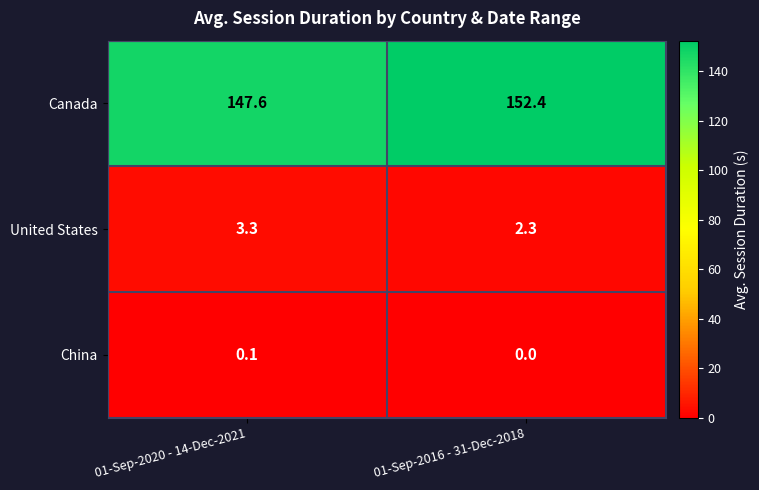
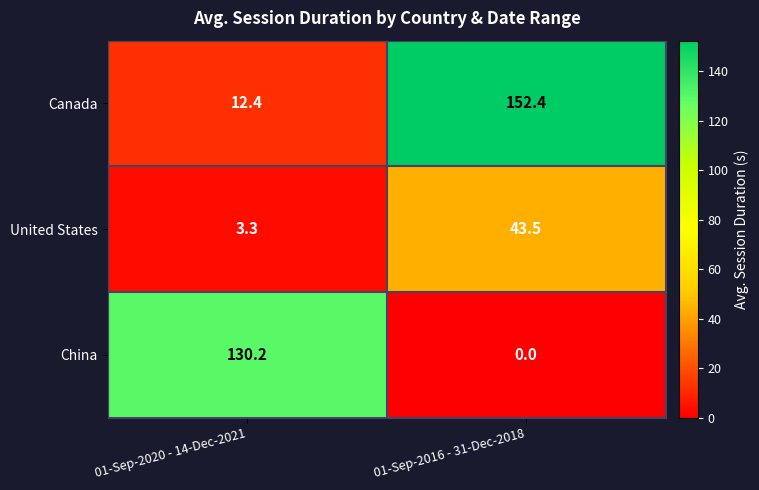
Canada, 01-Sep-2020 - 14-Dec-2021: 147.6 -> 12.4
United States, 01-Sep-2016 - 31-Dec-2018: 2.3 -> 43.5
China, 01-Sep-2020 - 14-Dec-2021: 0.1 -> 130.2
